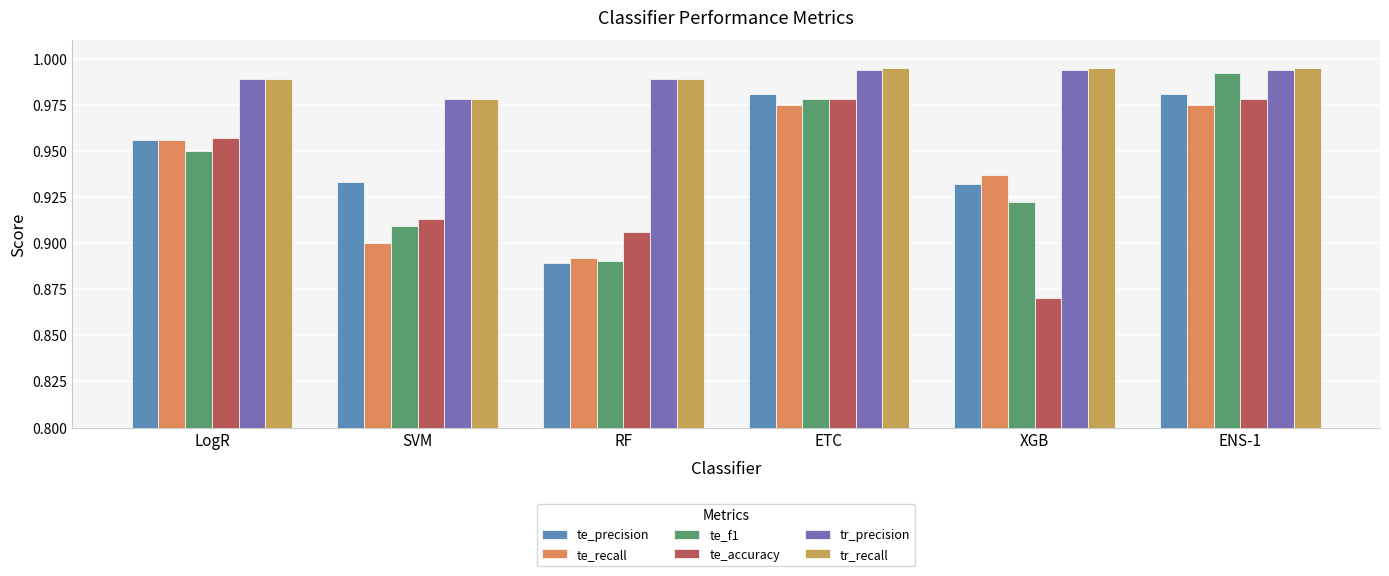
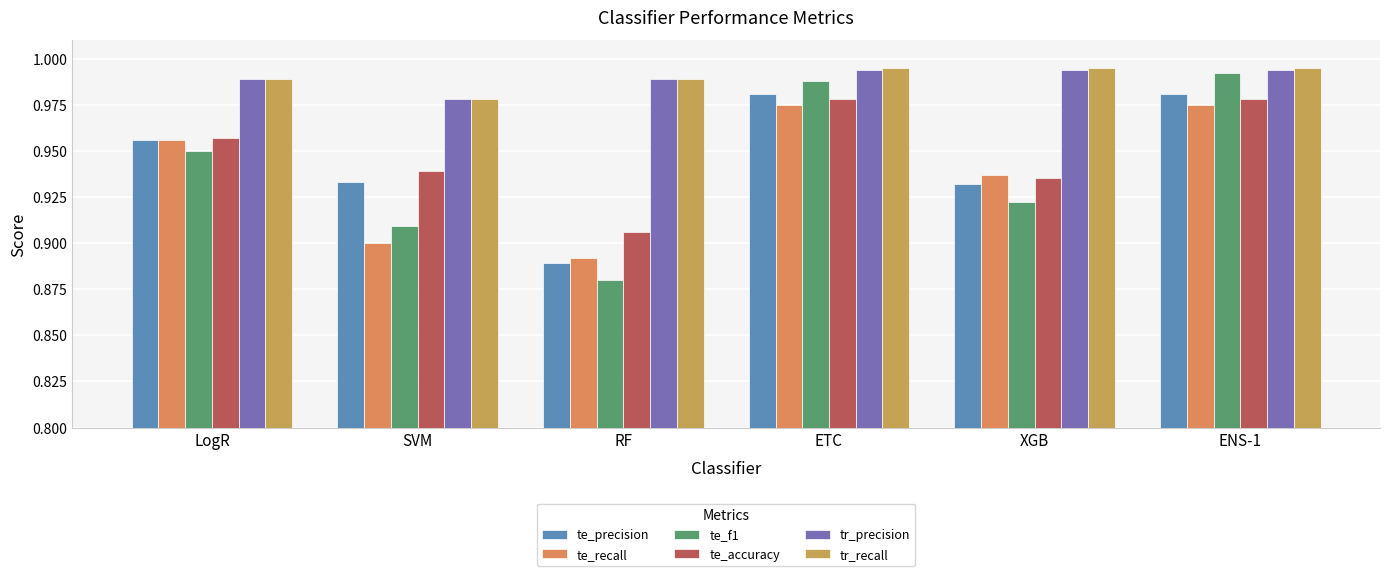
te_accuracy, SVM: 0.913 -> 0.939
te_f1, RF: 0.89 -> 0.88
te_f1, ETC: 0.978 -> 0.988
te_accuracy, XGB: 0.870 -> 0.935
